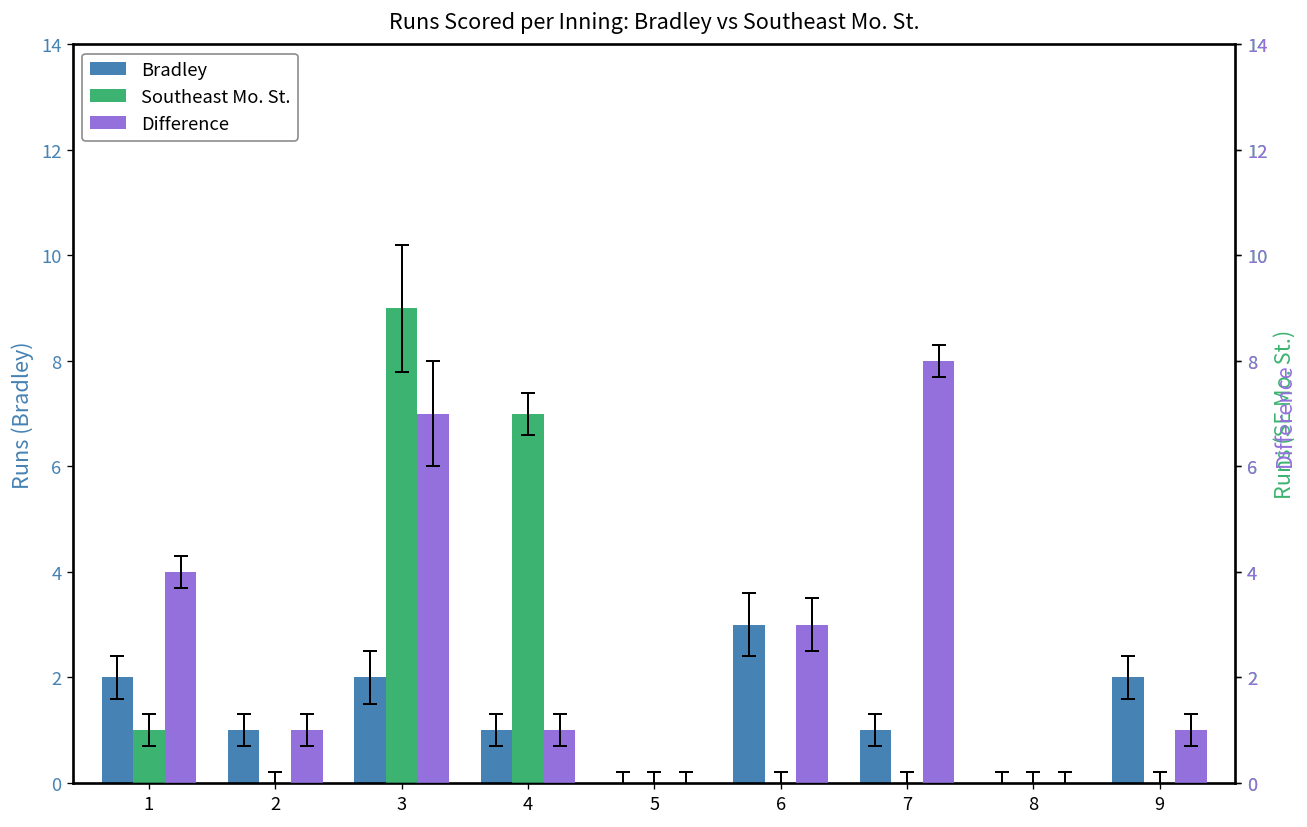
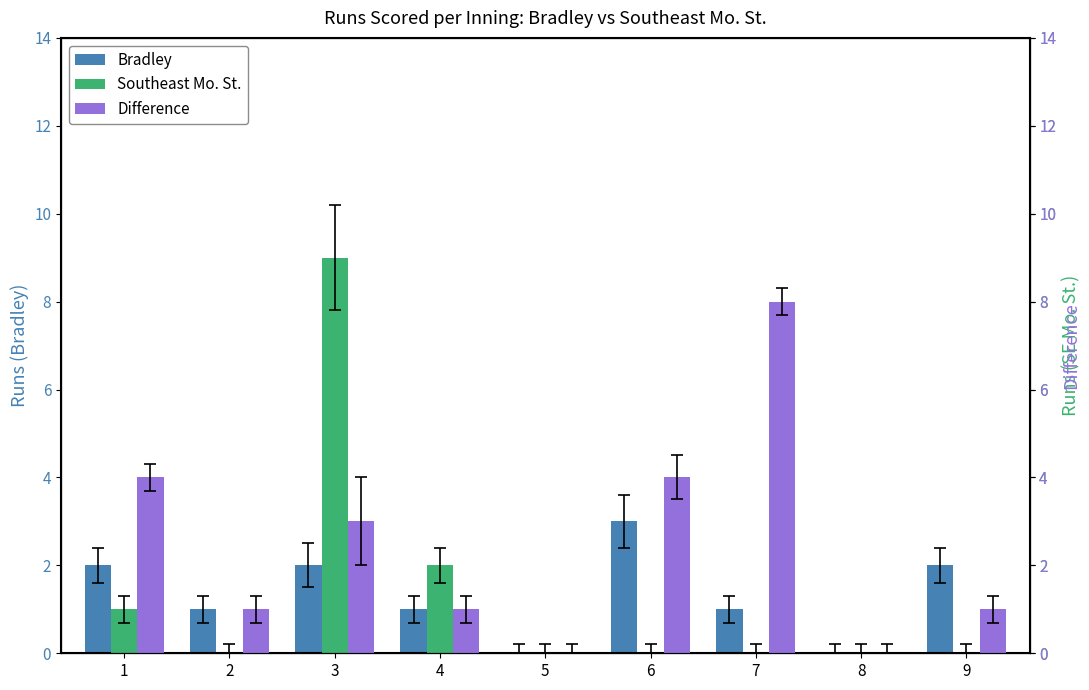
Southeast Mo. St., 4: 7 -> 2
Difference, 3: 7 -> 3
Difference, 6: 3 -> 4
